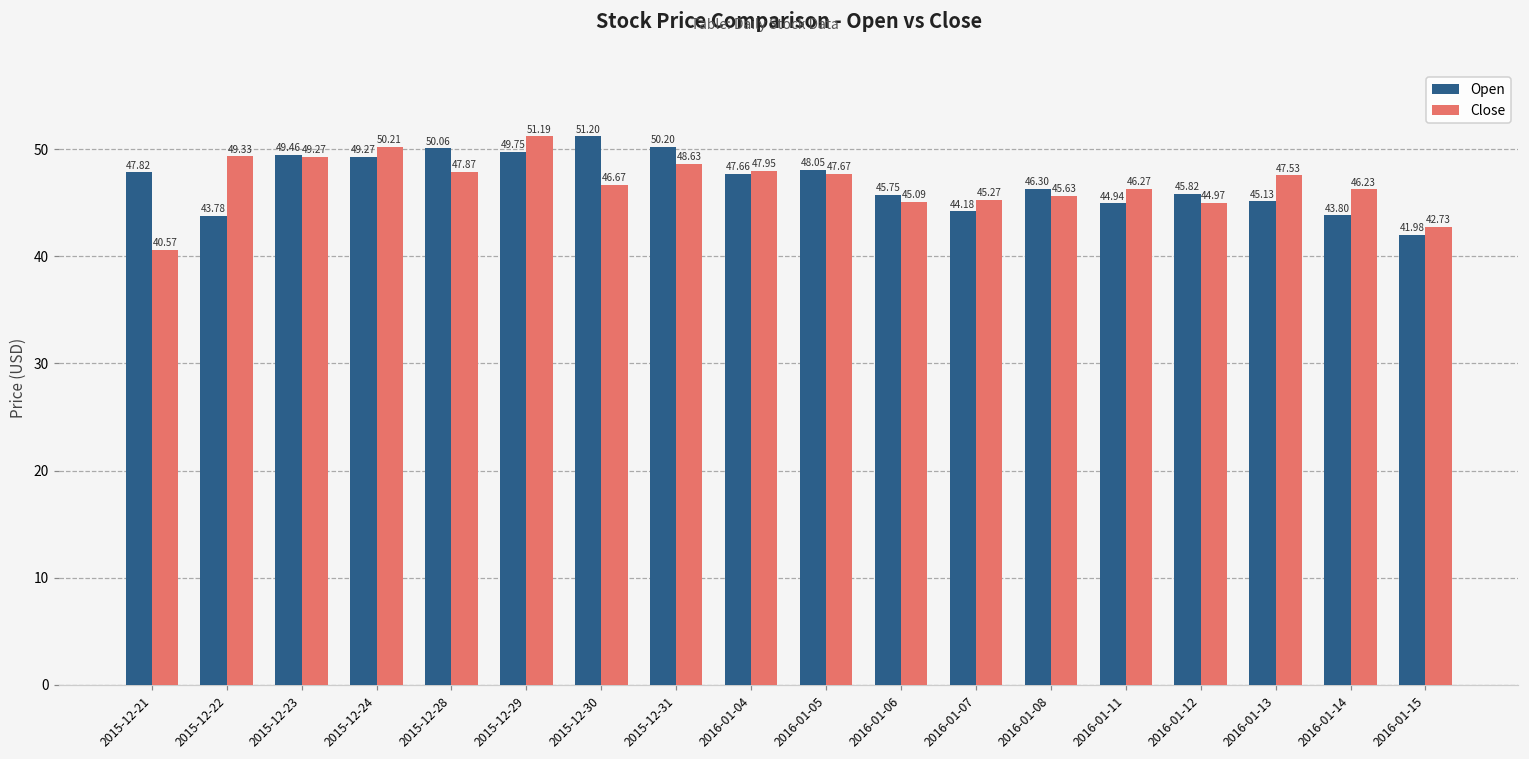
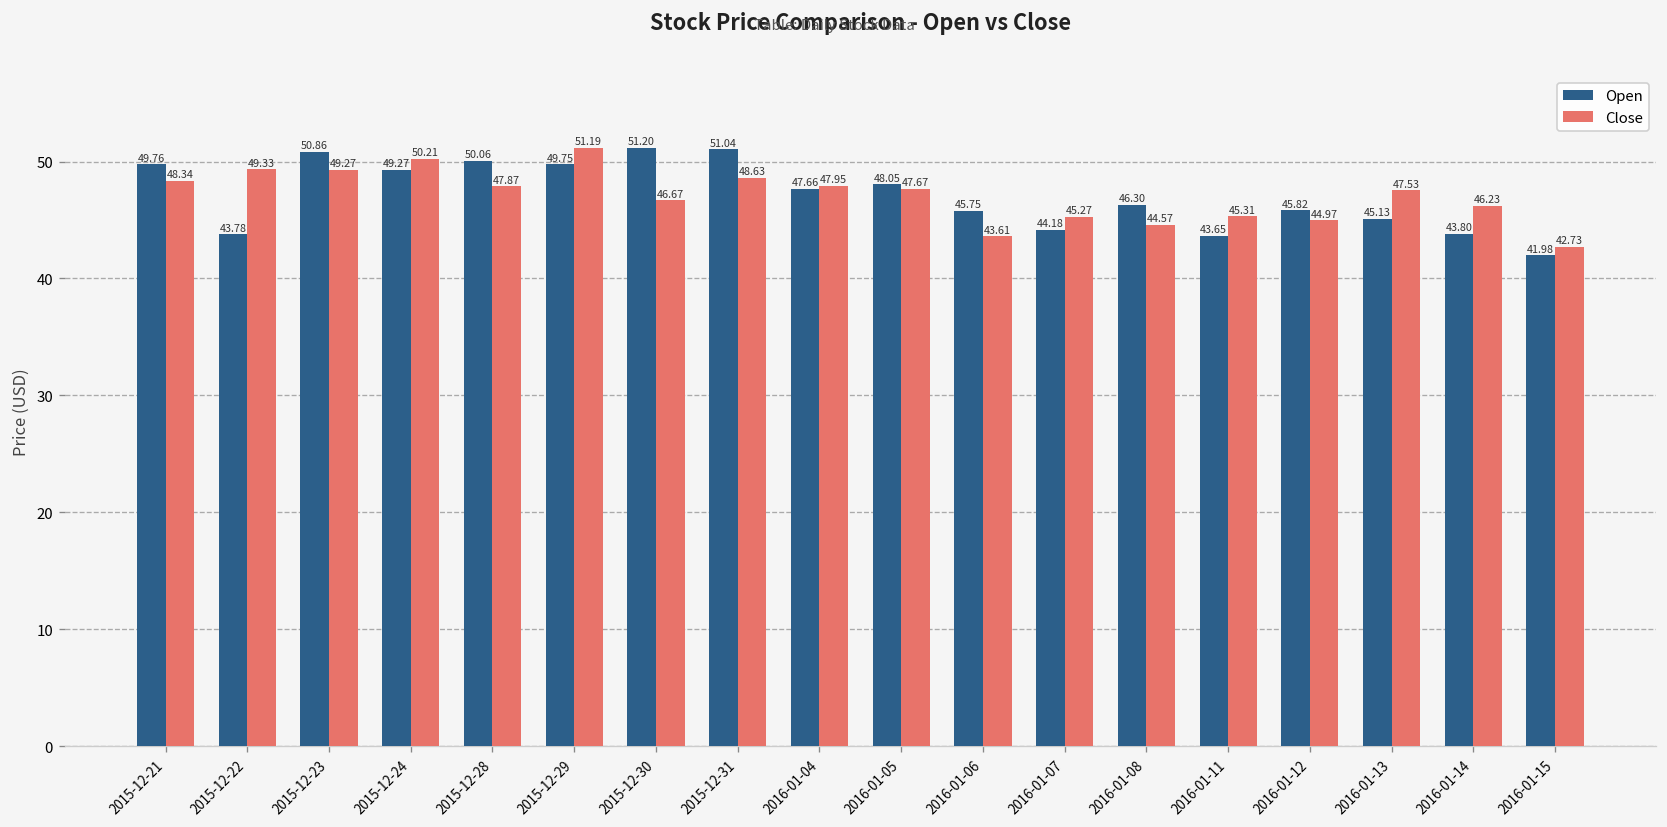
Open, 2015-12-21: 47.82 -> 49.76
Close, 2015-12-21: 40.57 -> 48.34
Open, 2015-12-23: 49.46 -> 50.86
Open, 2015-12-31: 50.20 -> 51.04
Close, 2016-01-06: 45.09 -> 43.61
Close, 2016-01-08: 45.63 -> 44.57
Open, 2016-01-11: 44.94 -> 43.65
Close, 2016-01-11: 46.27 -> 45.31
